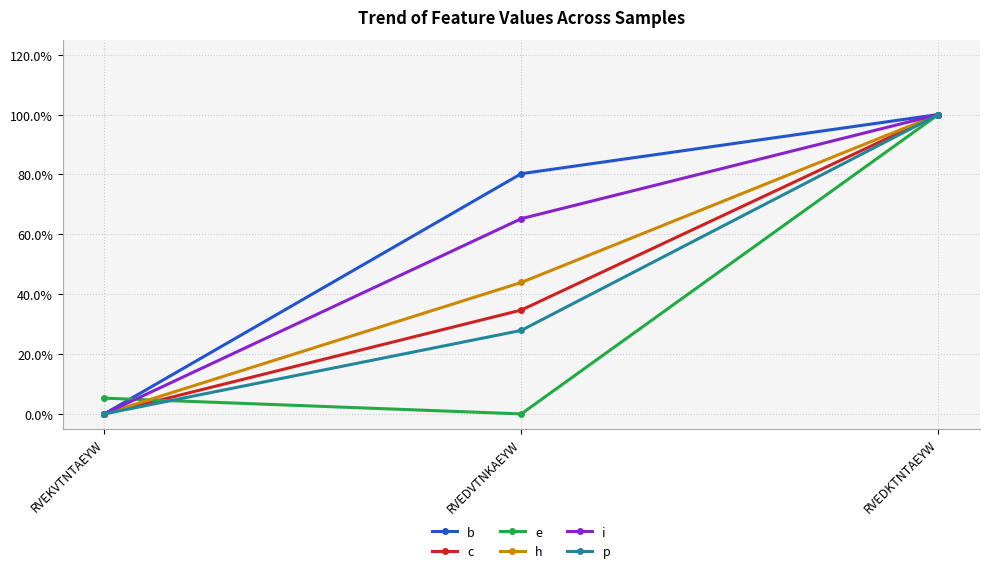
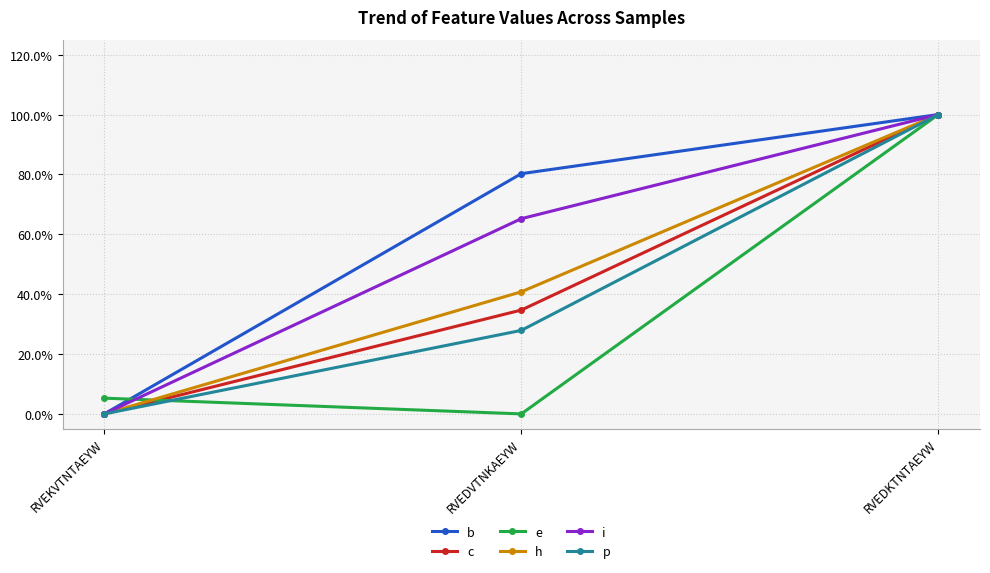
h, RVEDVTNKAEYW: 44% -> 41%
